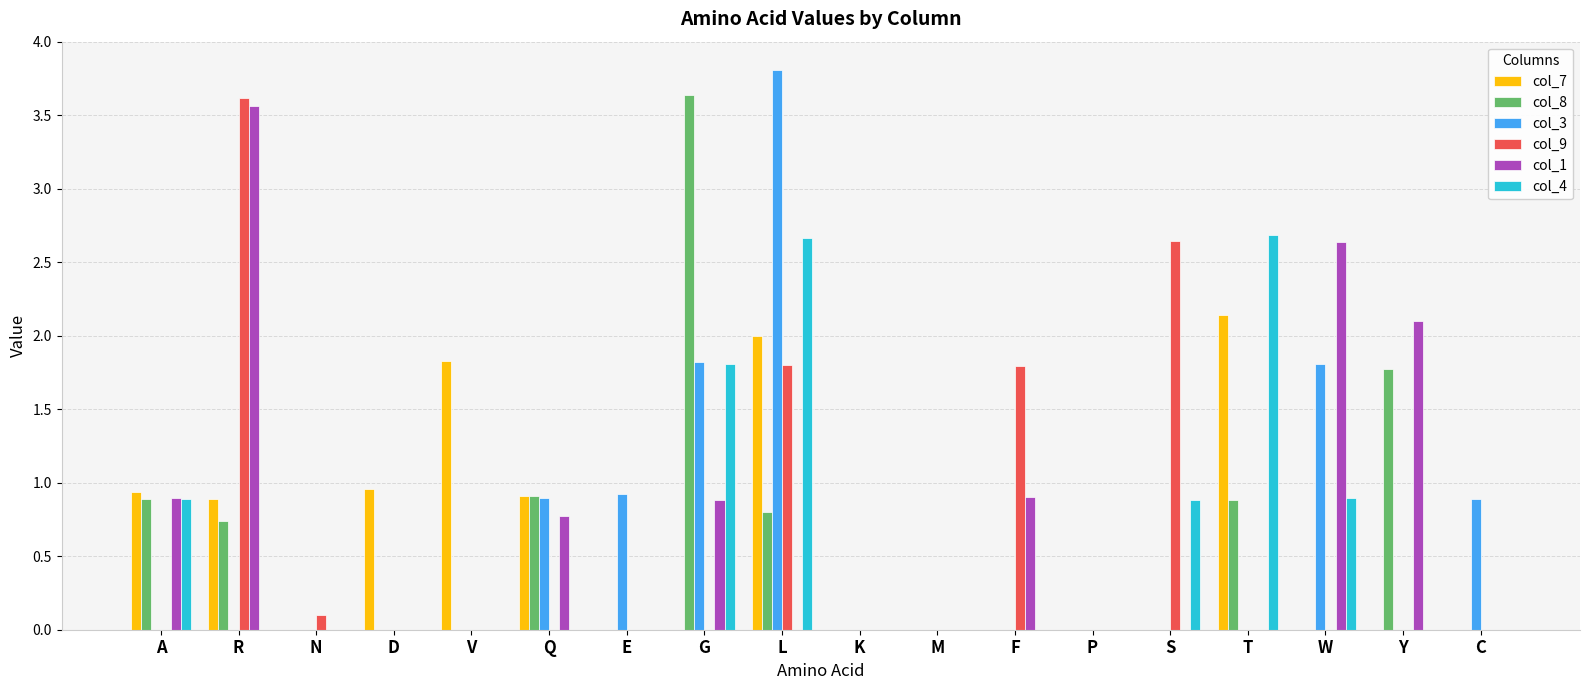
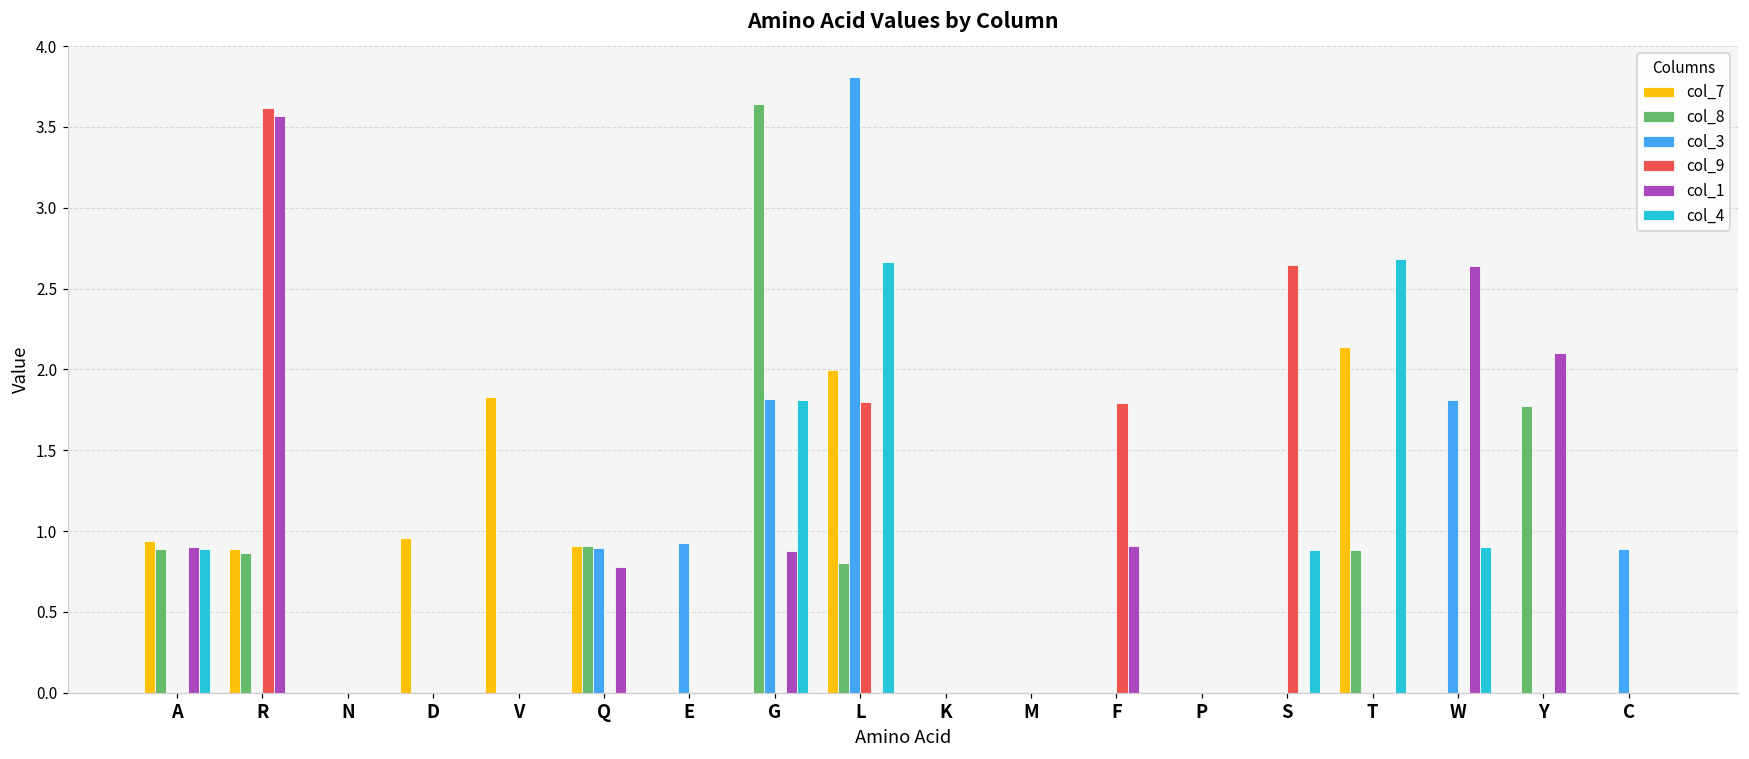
col_8, R: 0.74 -> 0.87
col_9, N: 0.1 -> 0.0
